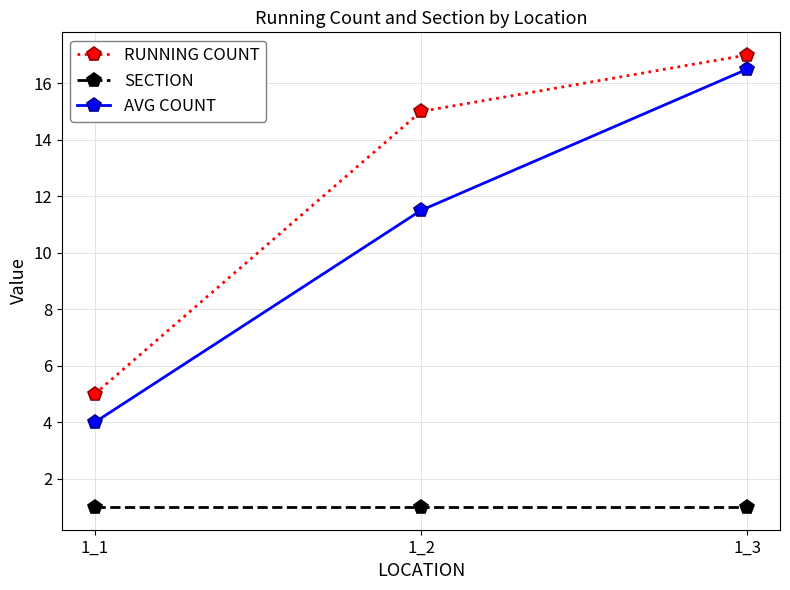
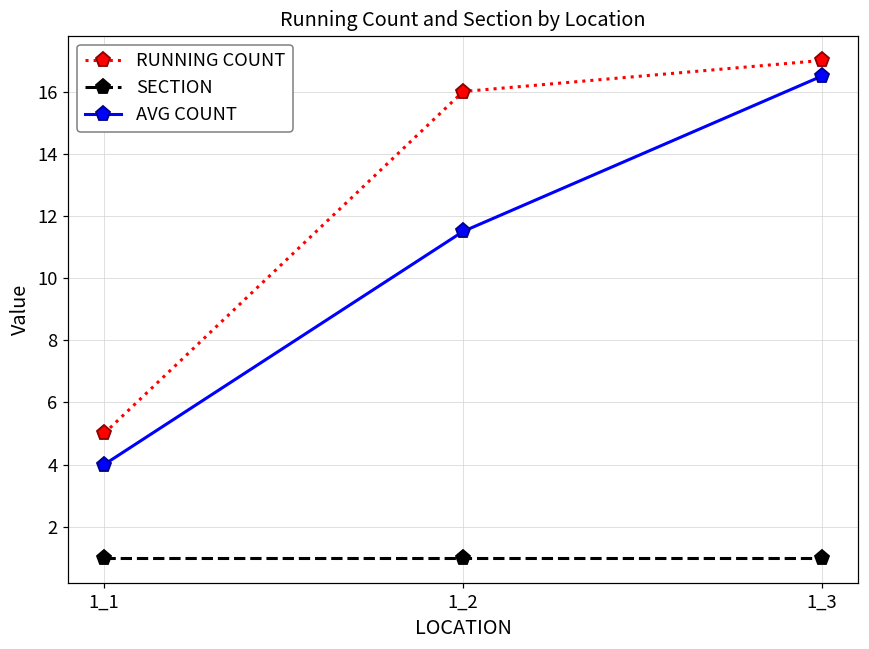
RUNNING COUNT, 1_2: 15 -> 16
